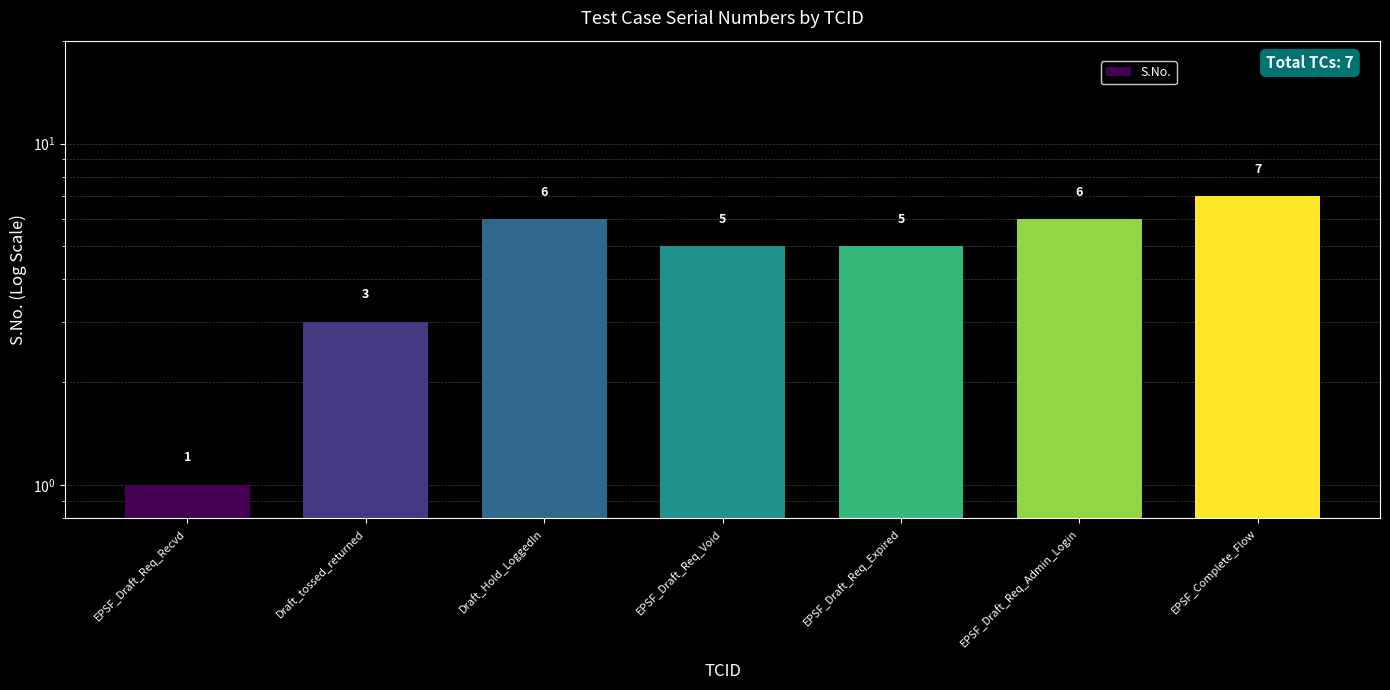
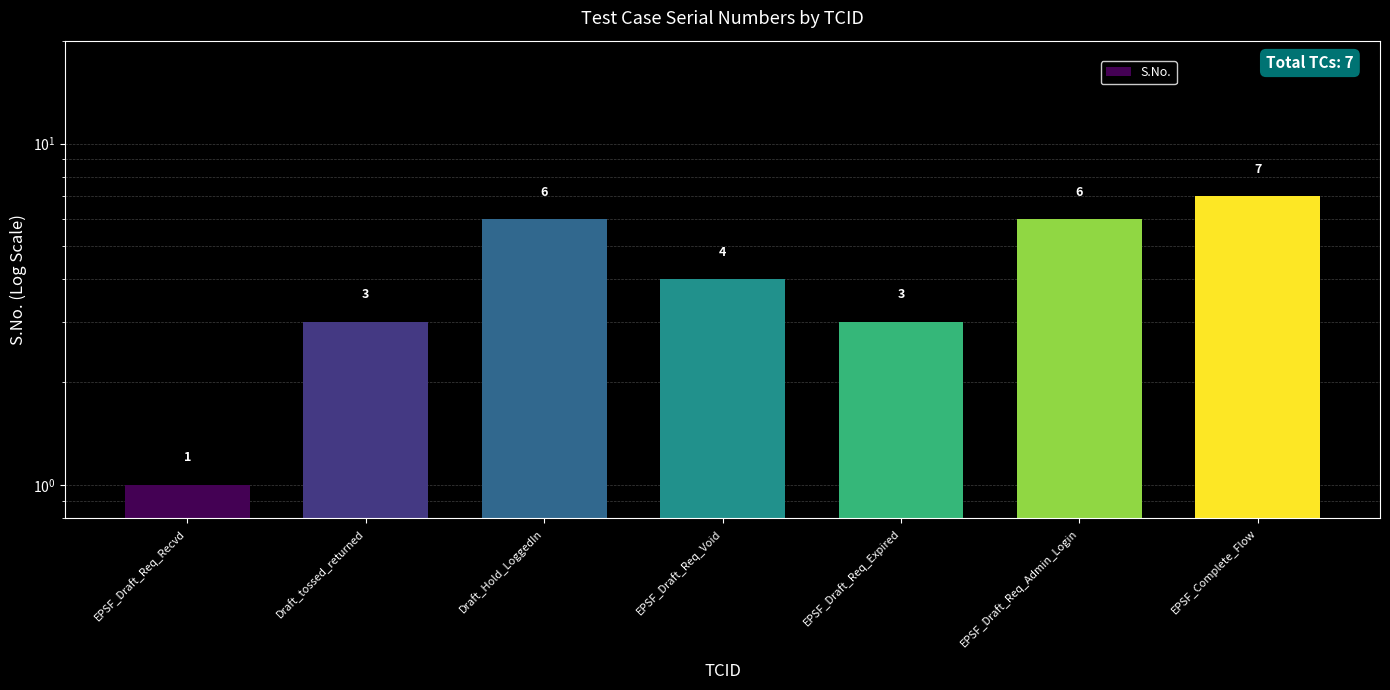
EPSF_Draft_Req_Void: 5 -> 4
EPSF_Draft_Req_Expired: 5 -> 3
